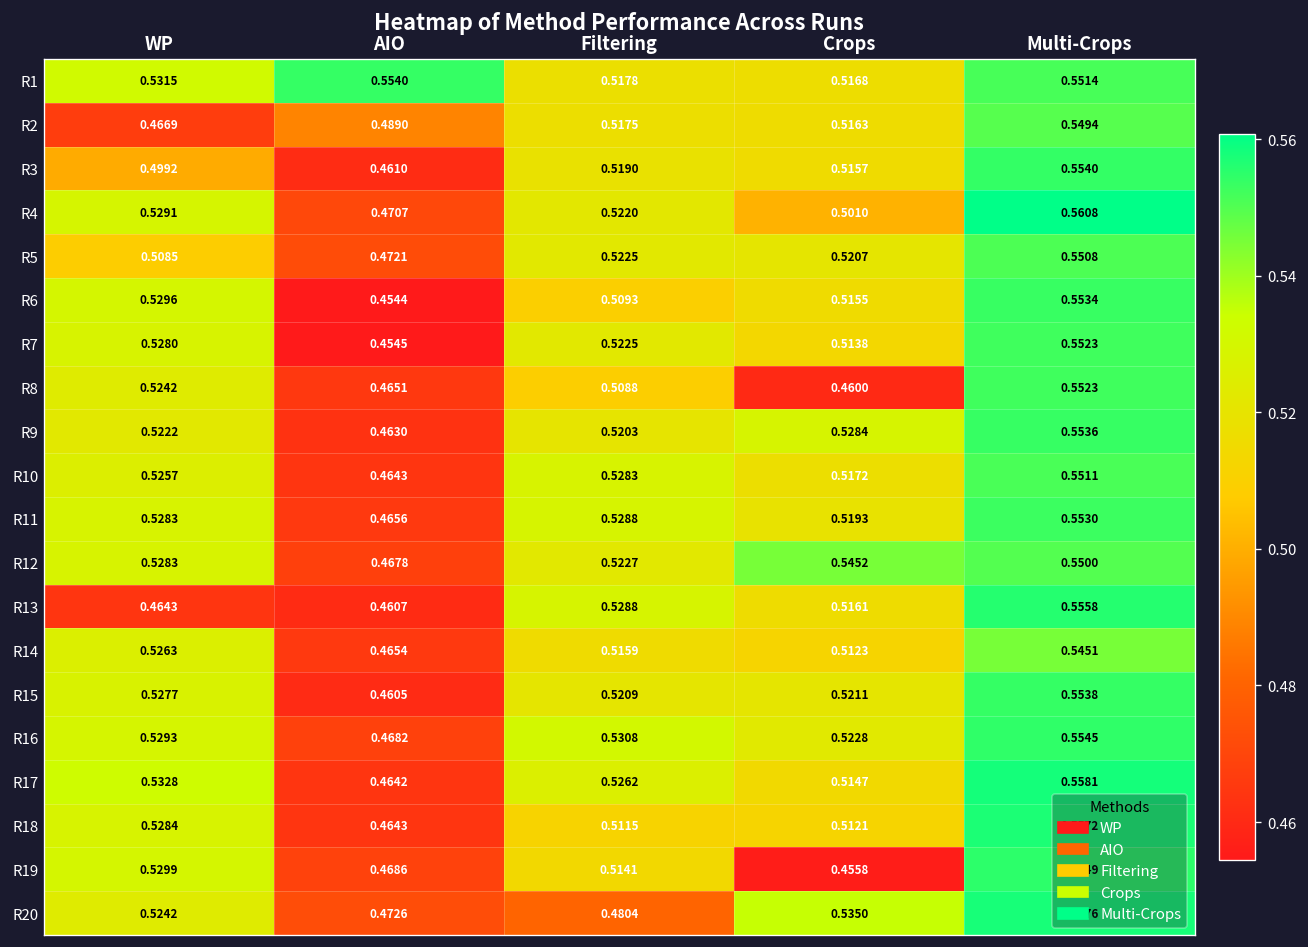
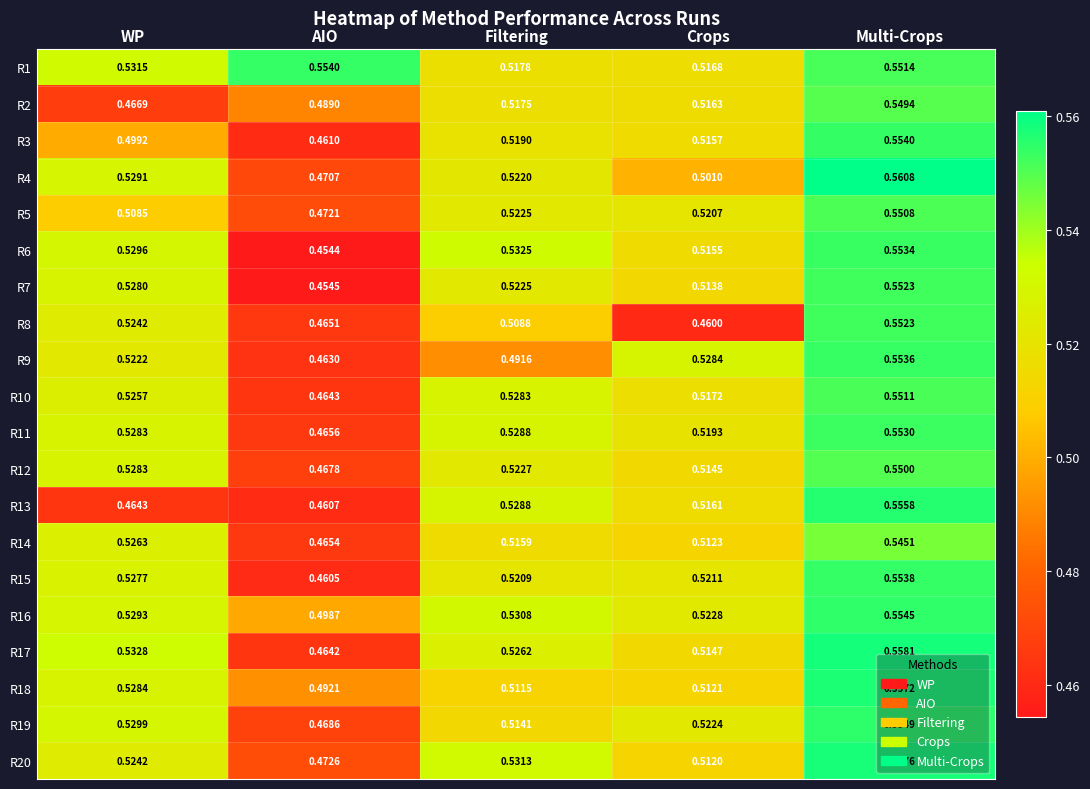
R6, Filtering: 0.5093 -> 0.5325
R9, Filtering: 0.5203 -> 0.4916
R12, Crops: 0.5452 -> 0.5145
R16, AIO: 0.4682 -> 0.4987
R18, AIO: 0.4643 -> 0.4921
R19, Crops: 0.4558 -> 0.5224
R20, Filtering: 0.4804 -> 0.5313
R20, Crops: 0.5350 -> 0.5120
